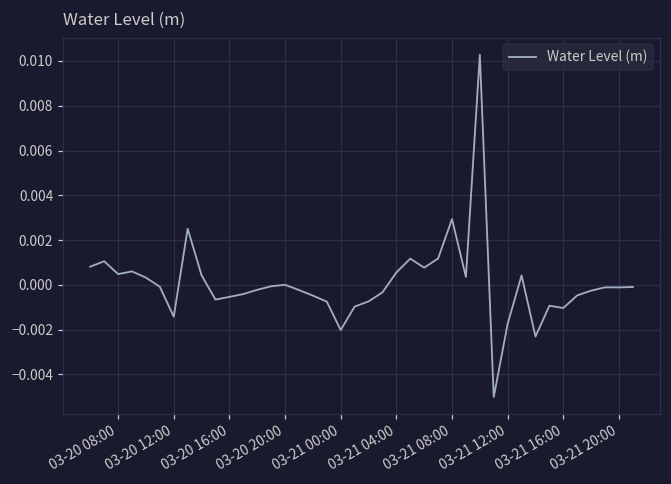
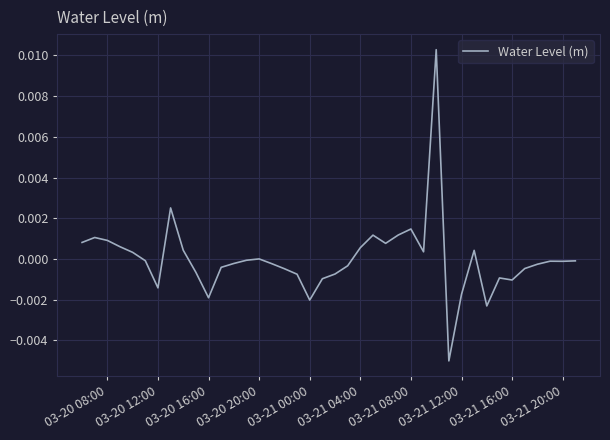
03-20 08:00: 0.0005 -> 0.0009
03-20 16:00: -0.0005 -> -0.0019
03-21 08:00: 0.0029 -> 0.0015
